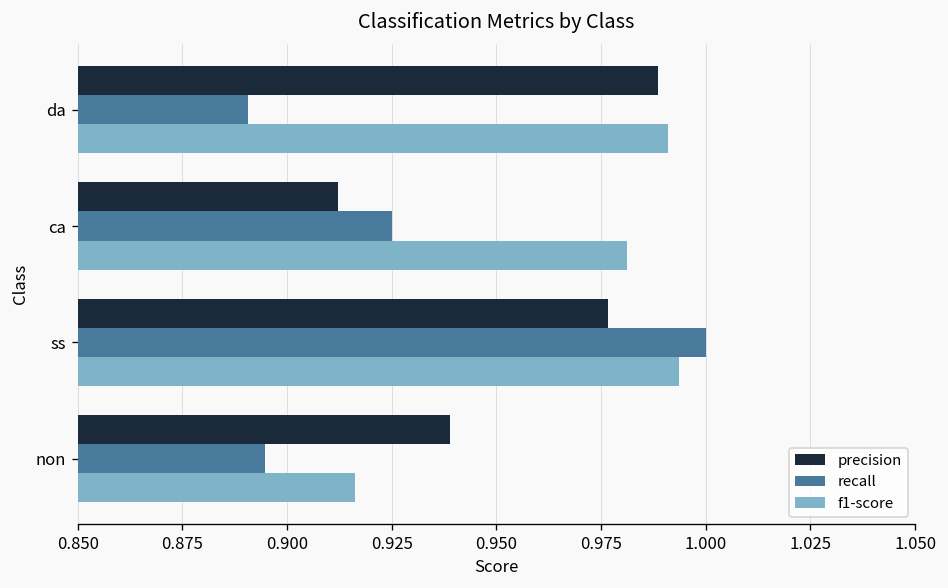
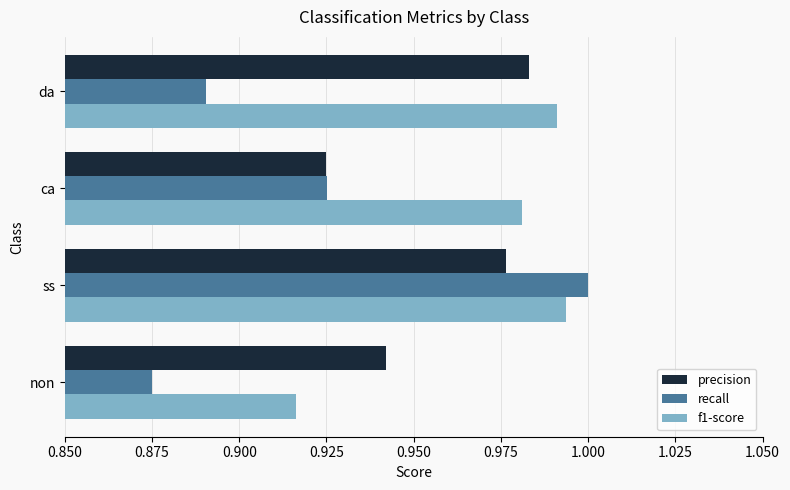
precision, da: 0.989 -> 0.983
precision, ca: 0.912 -> 0.925
precision, non: 0.939 -> 0.942
recall, non: 0.895 -> 0.875
